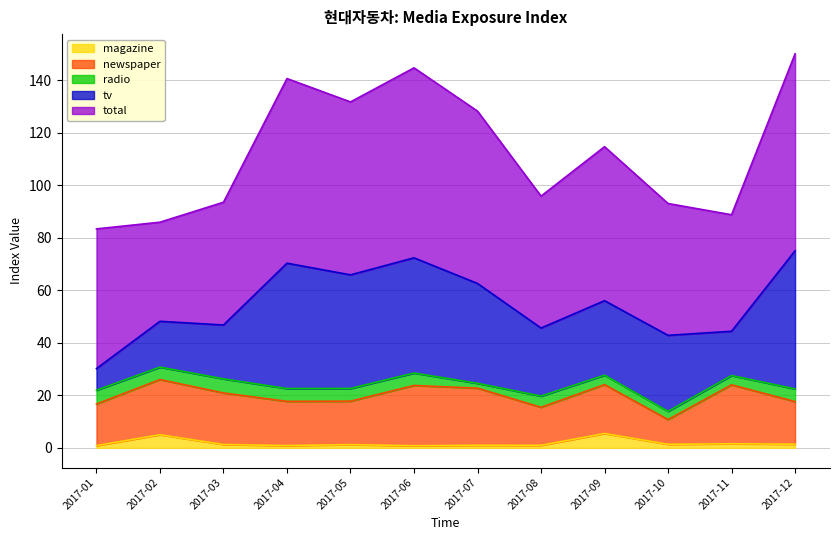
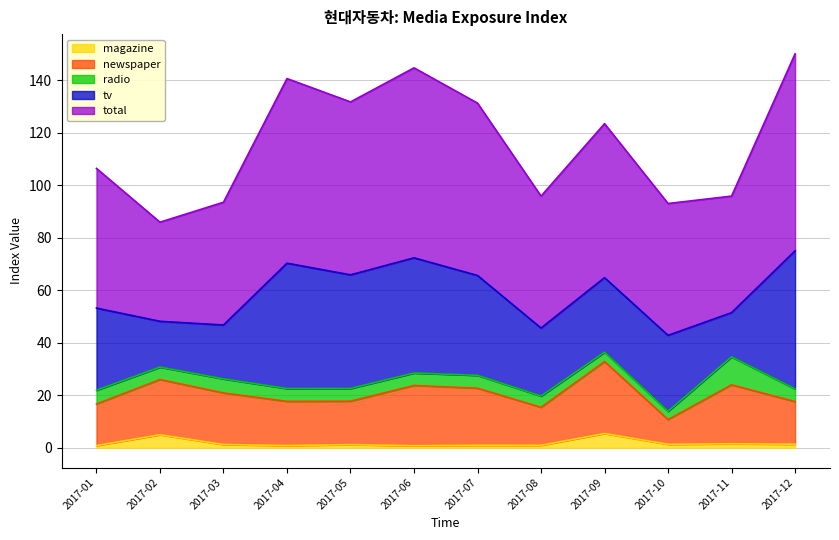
tv, 2017-01: 8 -> 31
radio, 2017-07: 2 -> 5
newspaper, 2017-09: 19 -> 27
radio, 2017-11: 4 -> 11
